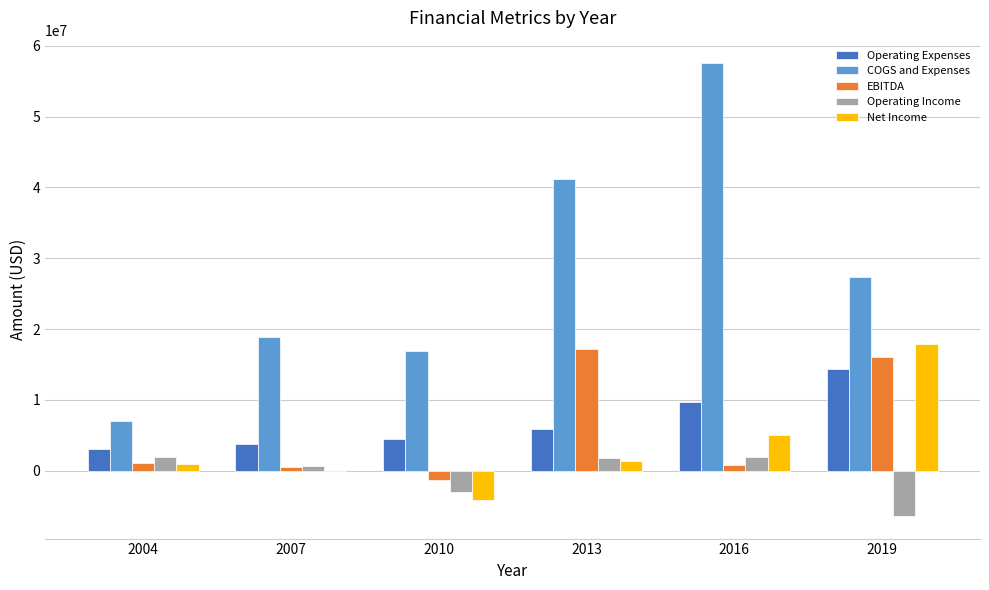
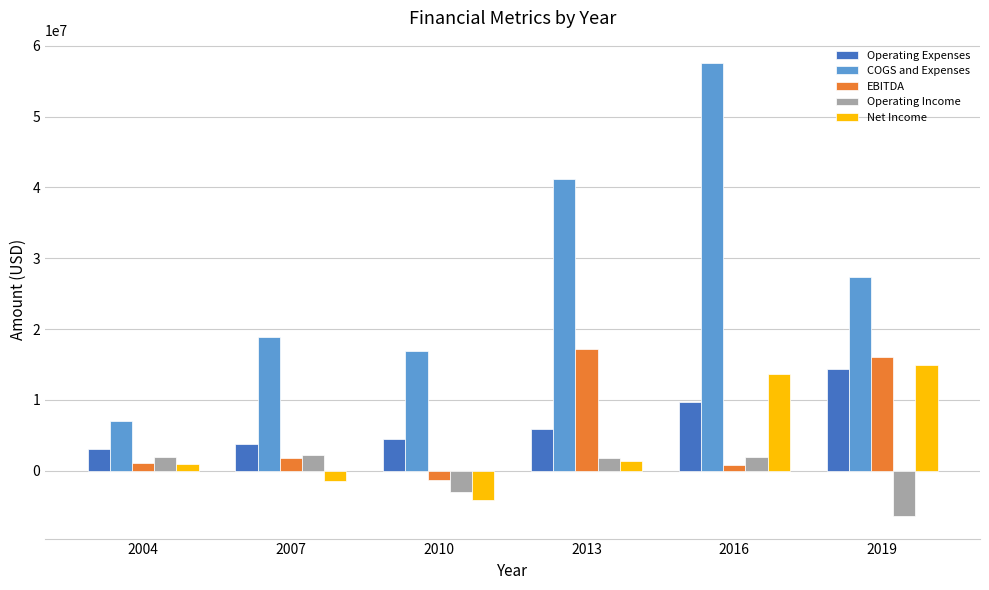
EBITDA, 2007: 1000000 -> 2000000
Operating Income, 2007: 1000000 -> 2000000
Net Income, 2007: 0 -> -2000000
Net Income, 2016: 5000000 -> 14000000
Net Income, 2019: 18000000 -> 15000000
